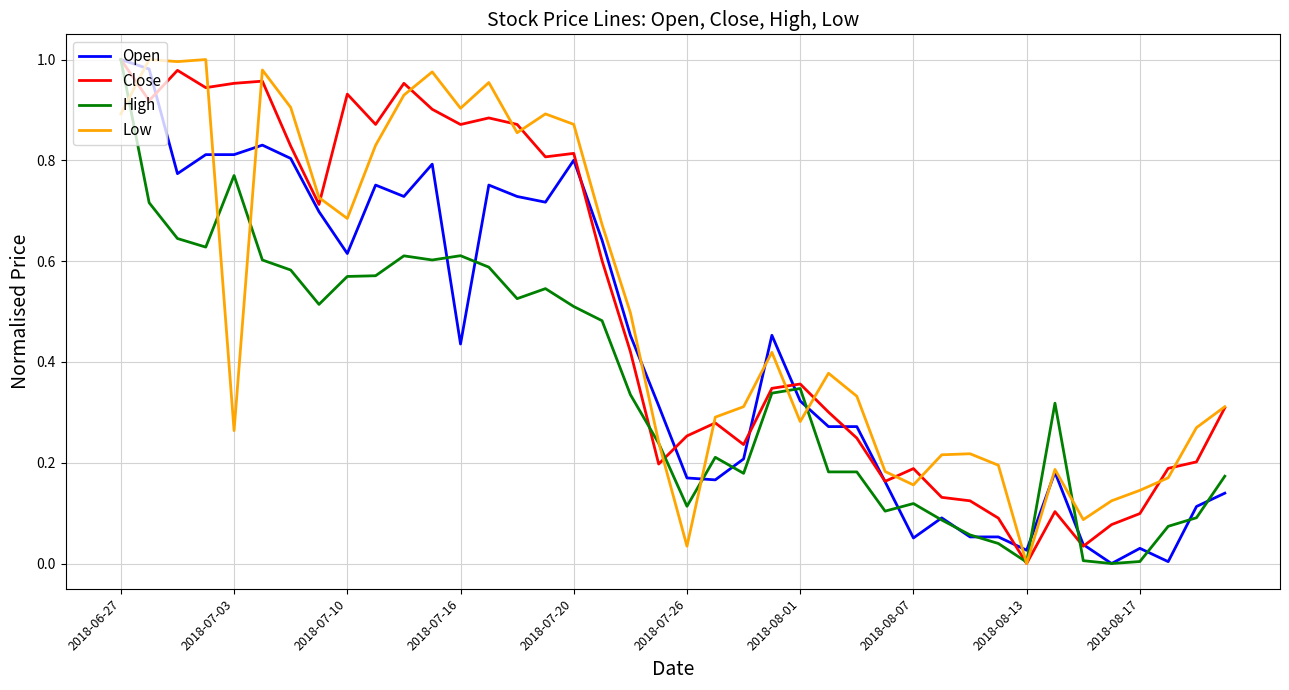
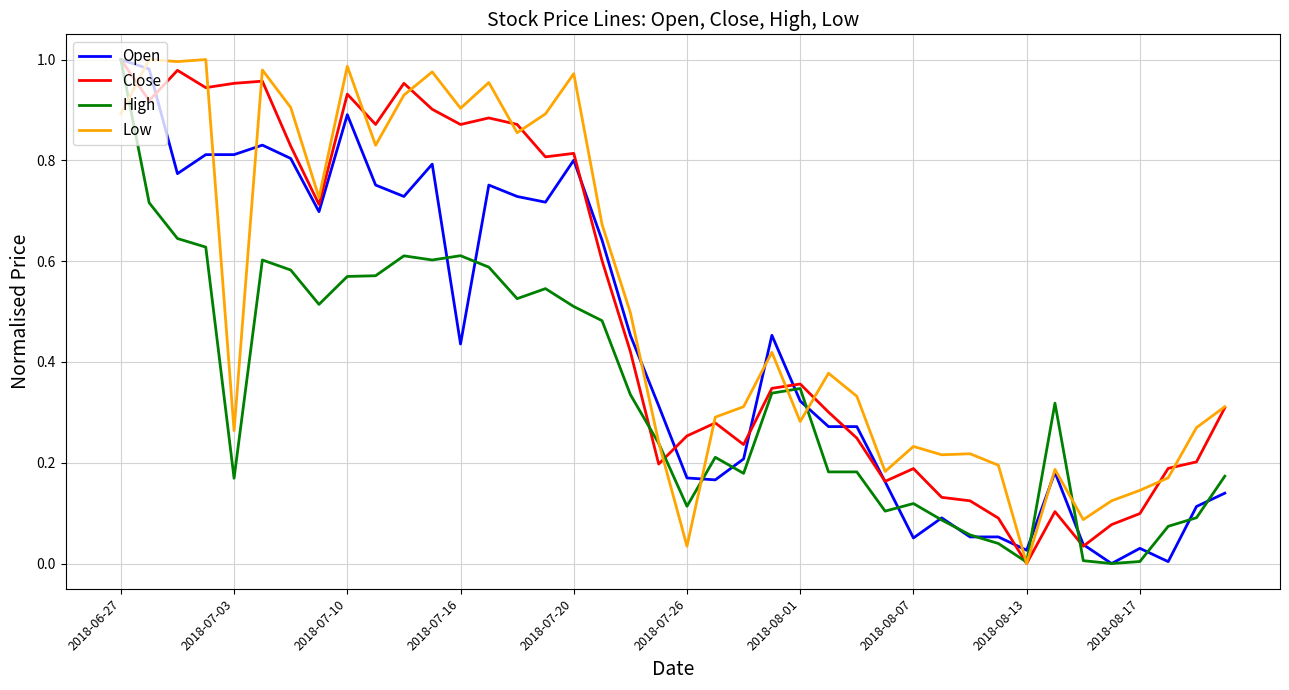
High, 2018-07-03: 0.77 -> 0.17
Open, 2018-07-10: 0.62 -> 0.89
Low, 2018-07-10: 0.68 -> 0.99
Low, 2018-07-20: 0.87 -> 0.97
Low, 2018-08-07: 0.16 -> 0.23
